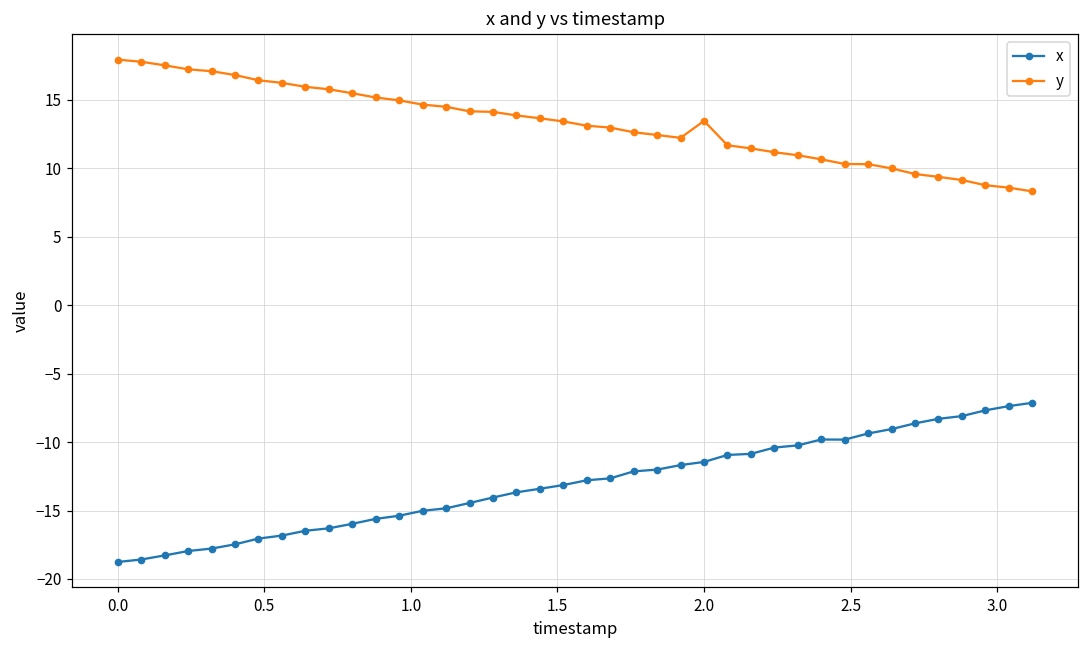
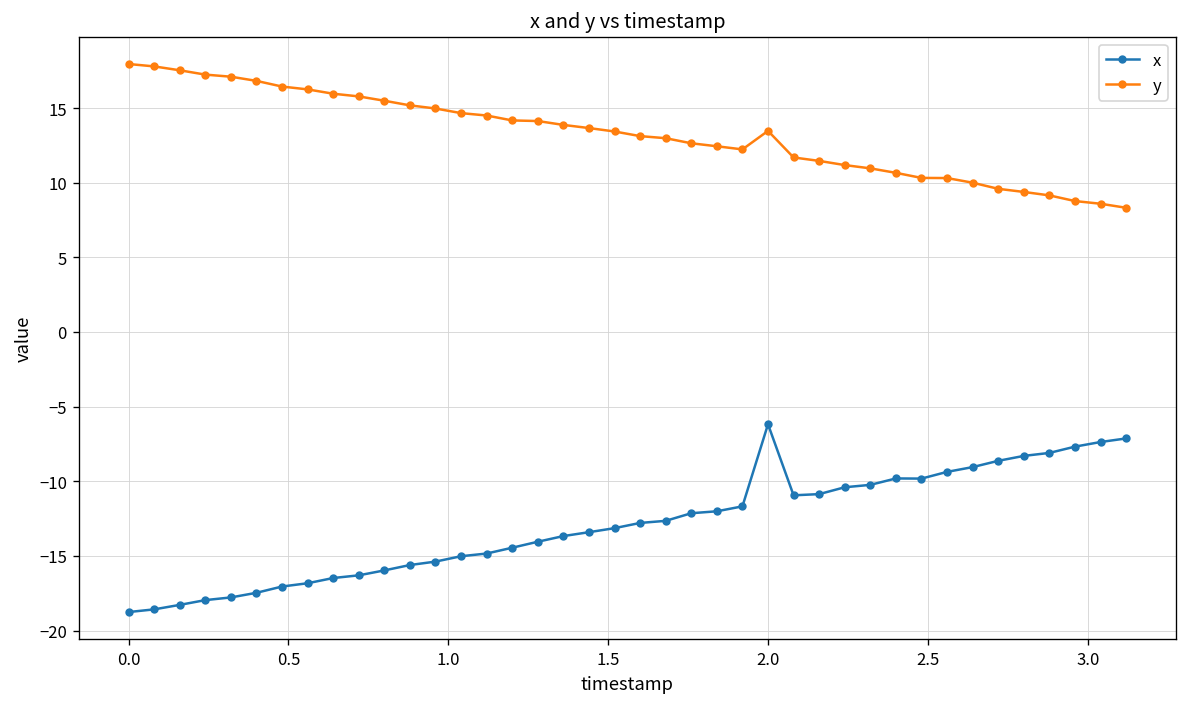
x, 2.0: -11.5 -> -6.2
